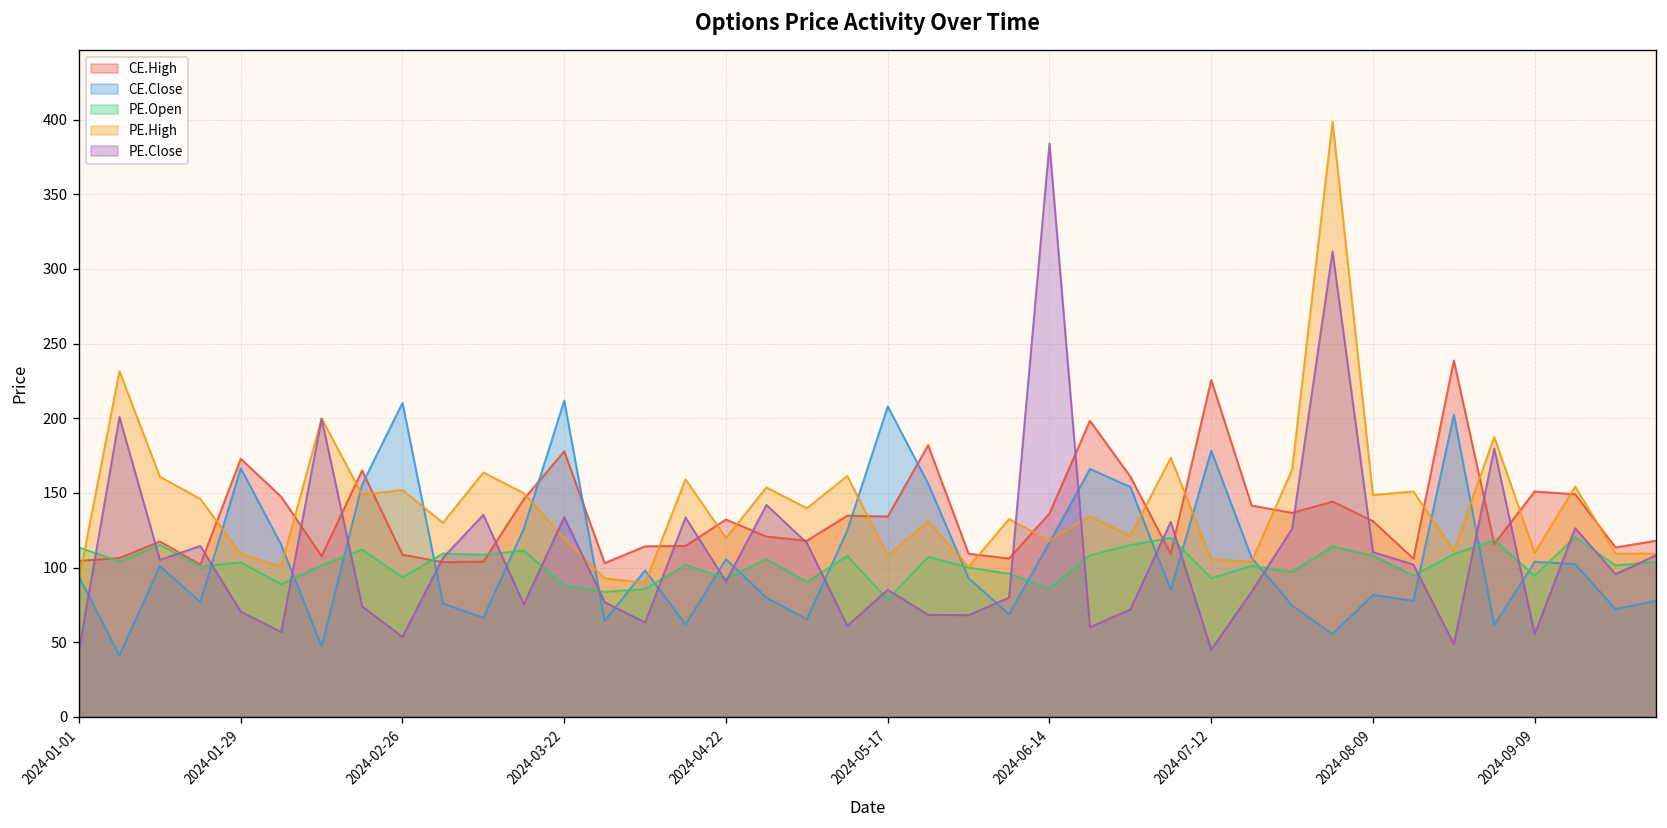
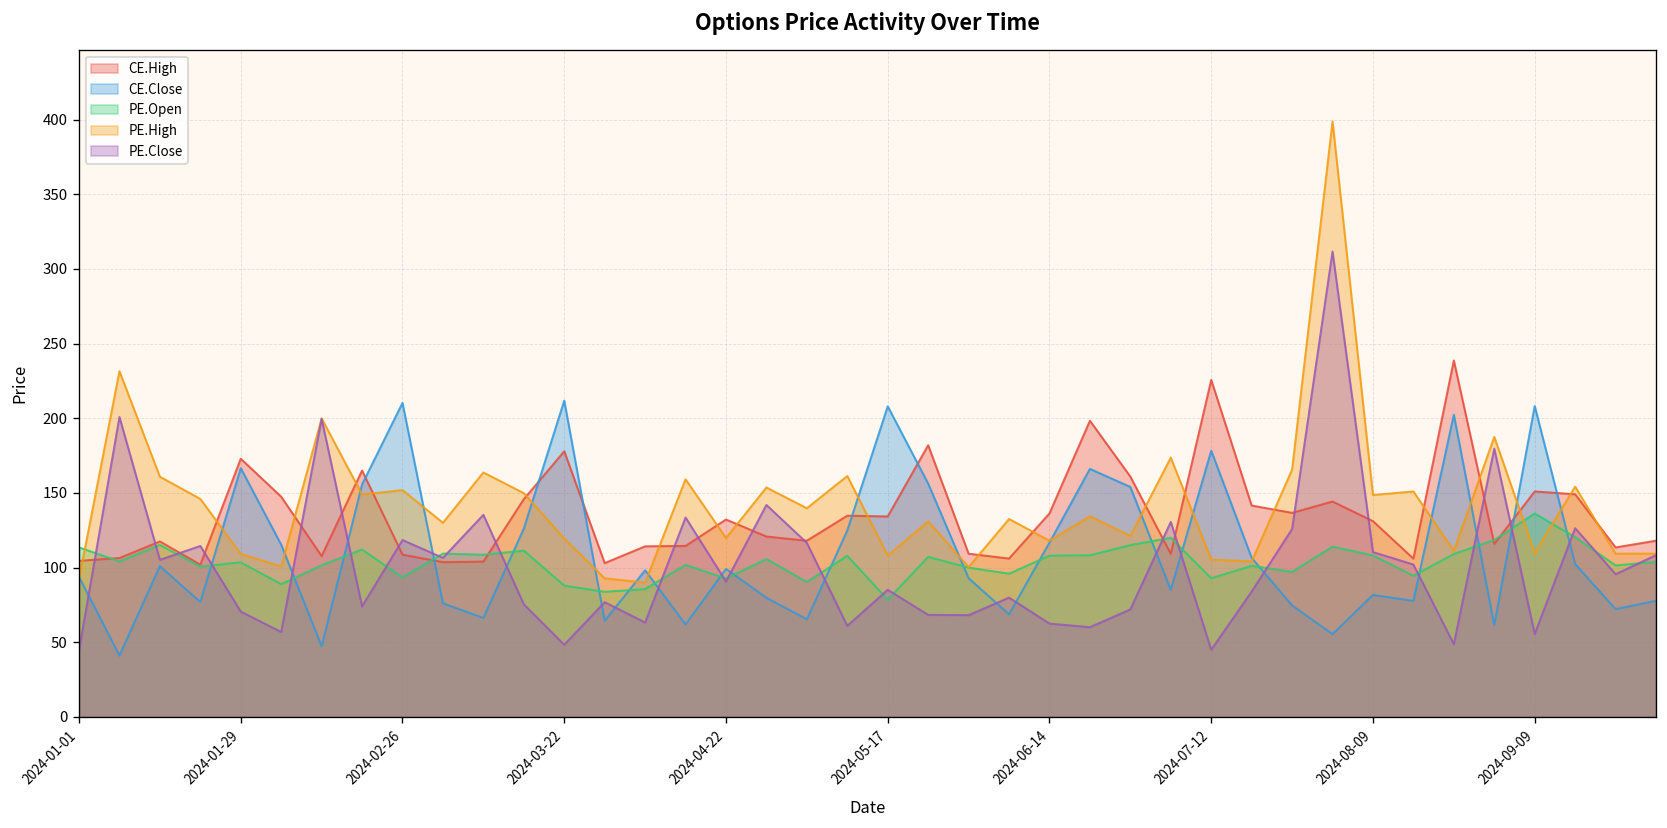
PE.Close, 2024-02-26: 54 -> 118
PE.Close, 2024-03-22: 134 -> 48
CE.Close, 2024-04-22: 106 -> 99
PE.Open, 2024-06-14: 86 -> 108
PE.Close, 2024-06-14: 384 -> 63
CE.Close, 2024-09-09: 104 -> 208
PE.Open, 2024-09-09: 95 -> 136
